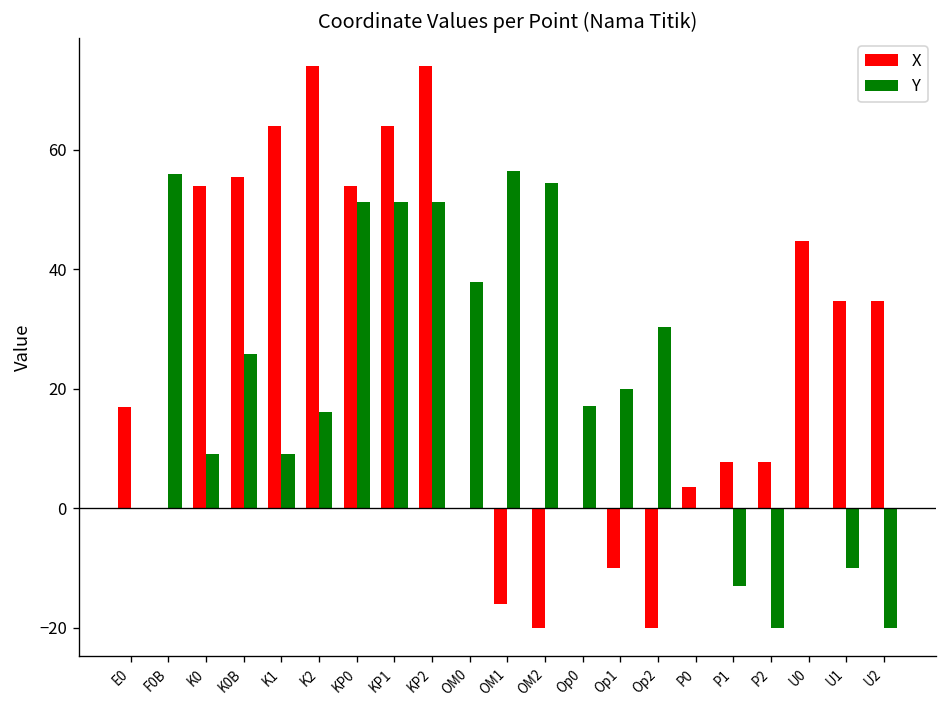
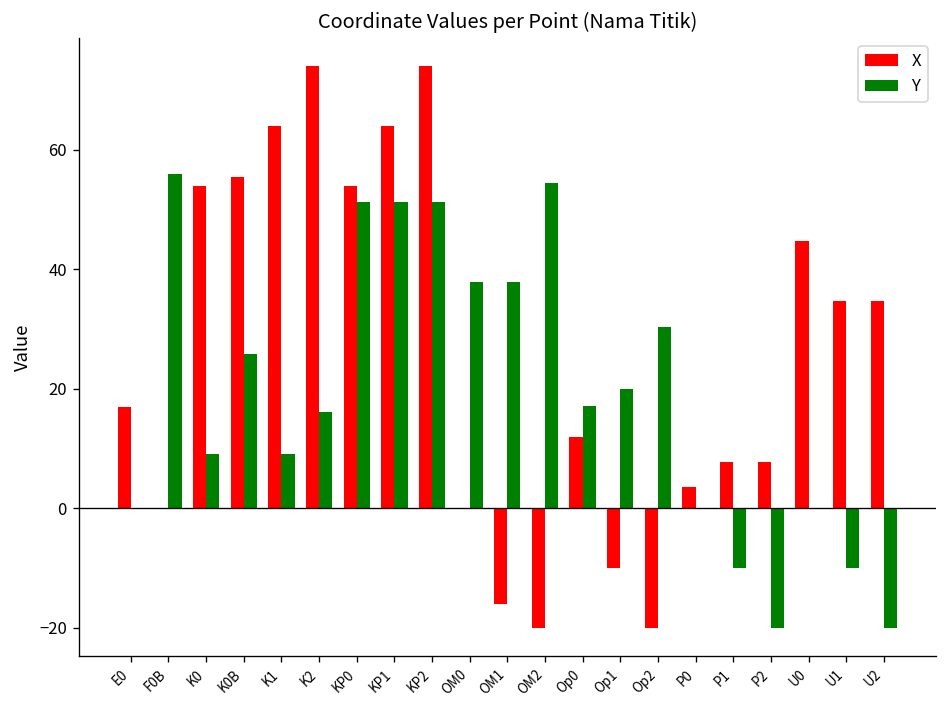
Y, OM1: 56 -> 38
X, Op0: 0 -> 12
Y, P1: -13 -> -10
